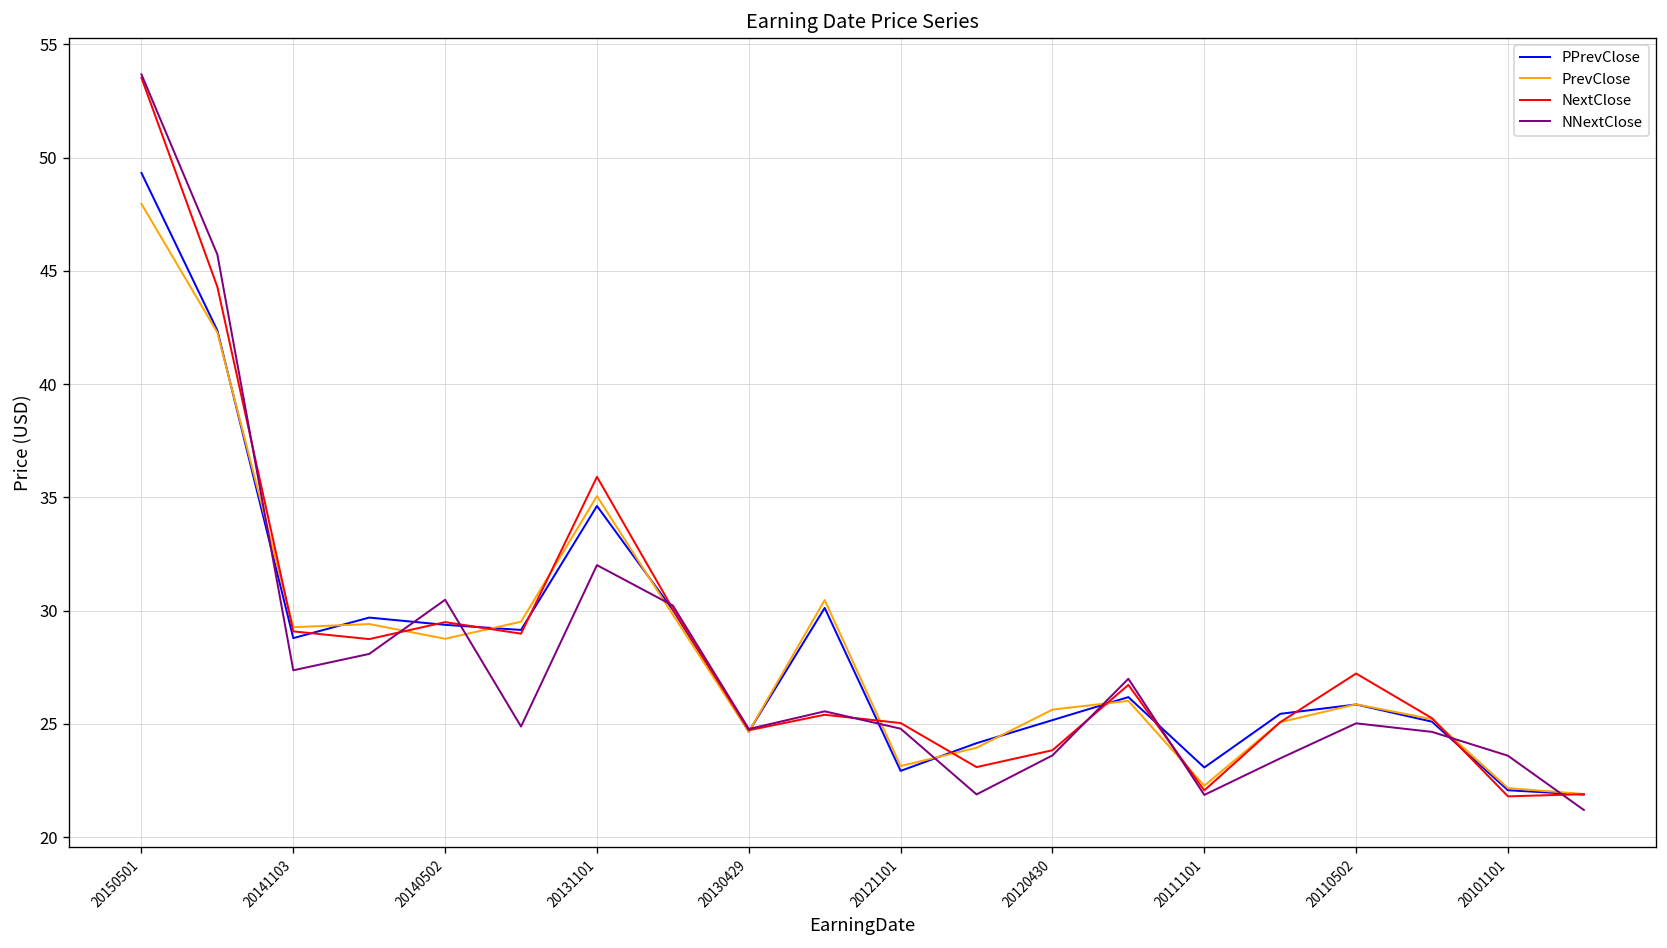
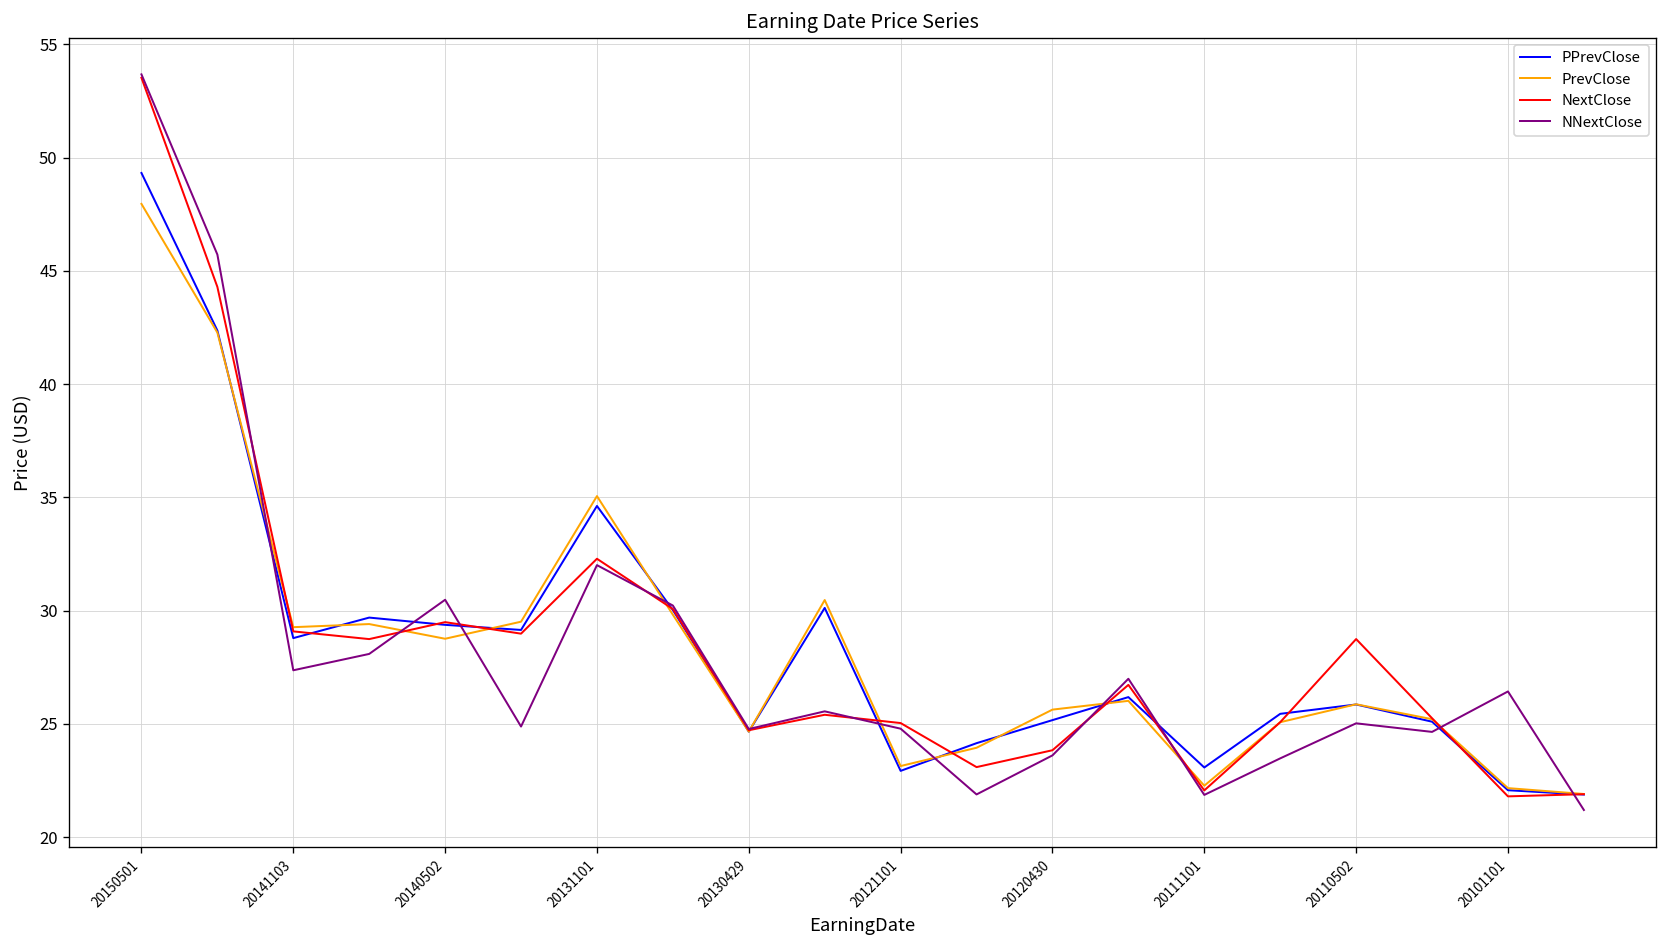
NextClose, 20131101: 35.9 -> 32.3
NextClose, 20110502: 27.2 -> 28.7
NNextClose, 20101101: 23.6 -> 26.4
